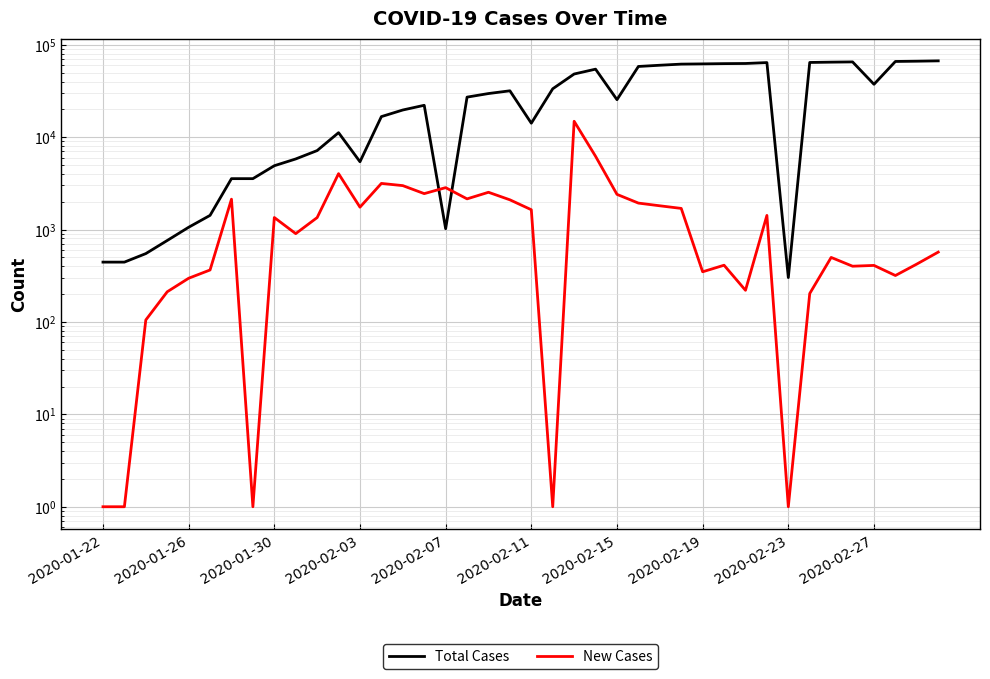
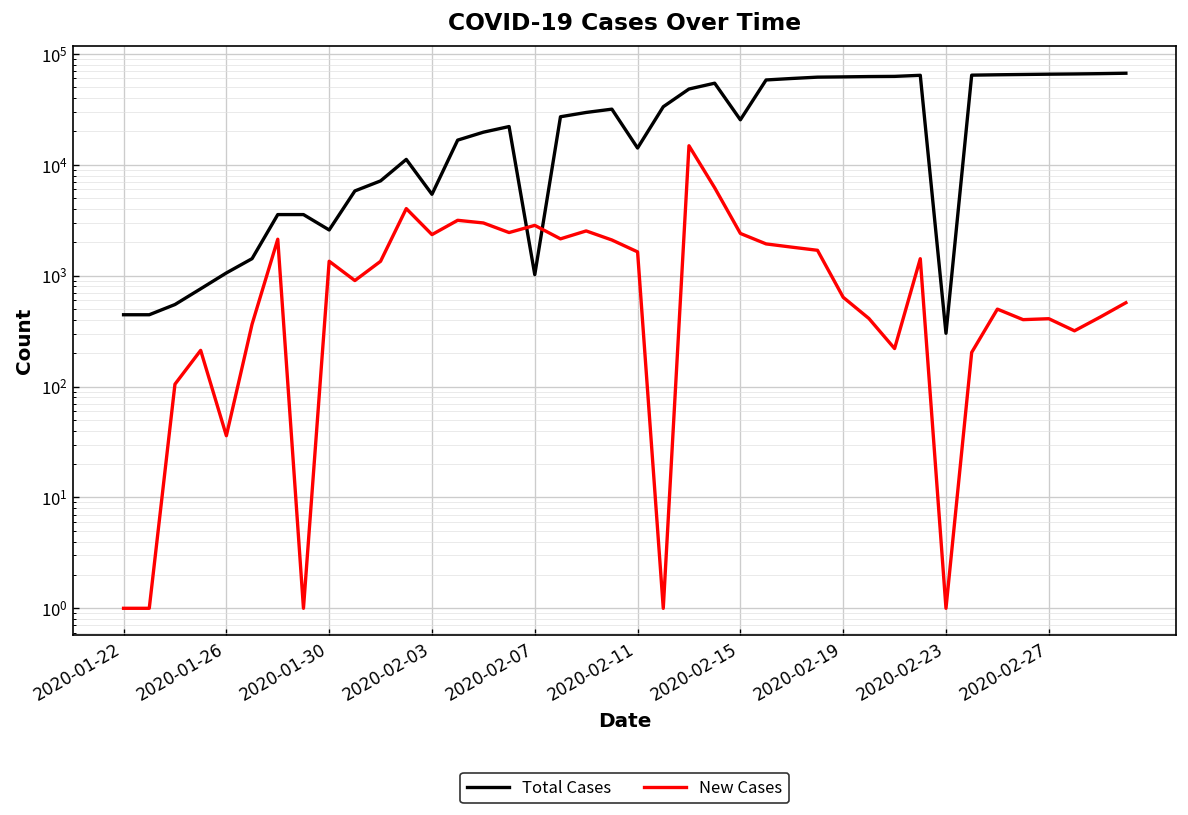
New Cases, 2020-01-26: 300 -> 36
Total Cases, 2020-01-30: 5000 -> 2600
New Cases, 2020-02-03: 1700 -> 2300
New Cases, 2020-02-19: 350 -> 600
Total Cases, 2020-02-27: 37000 -> 70000
